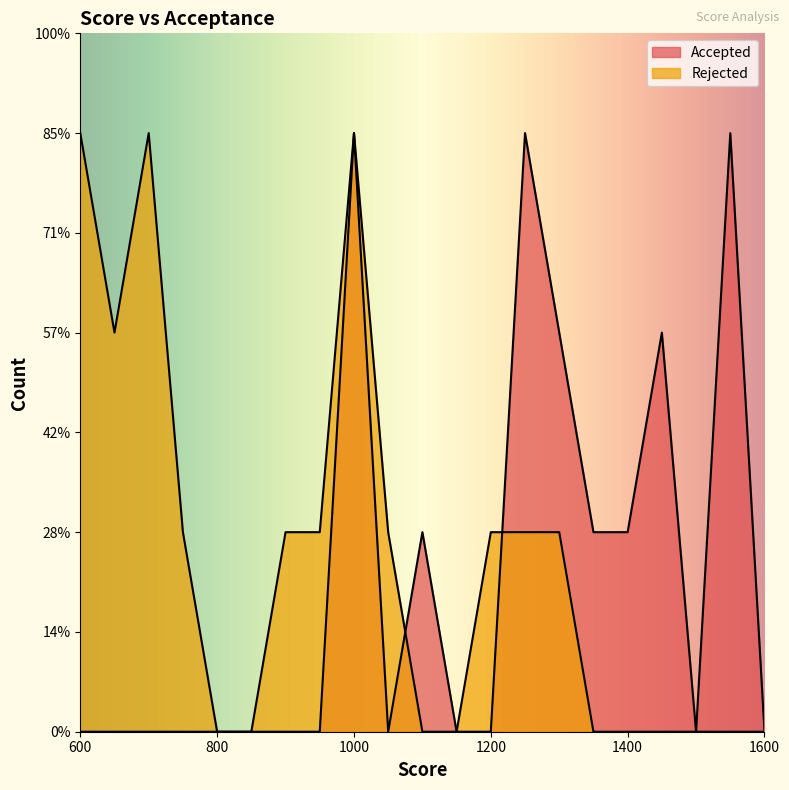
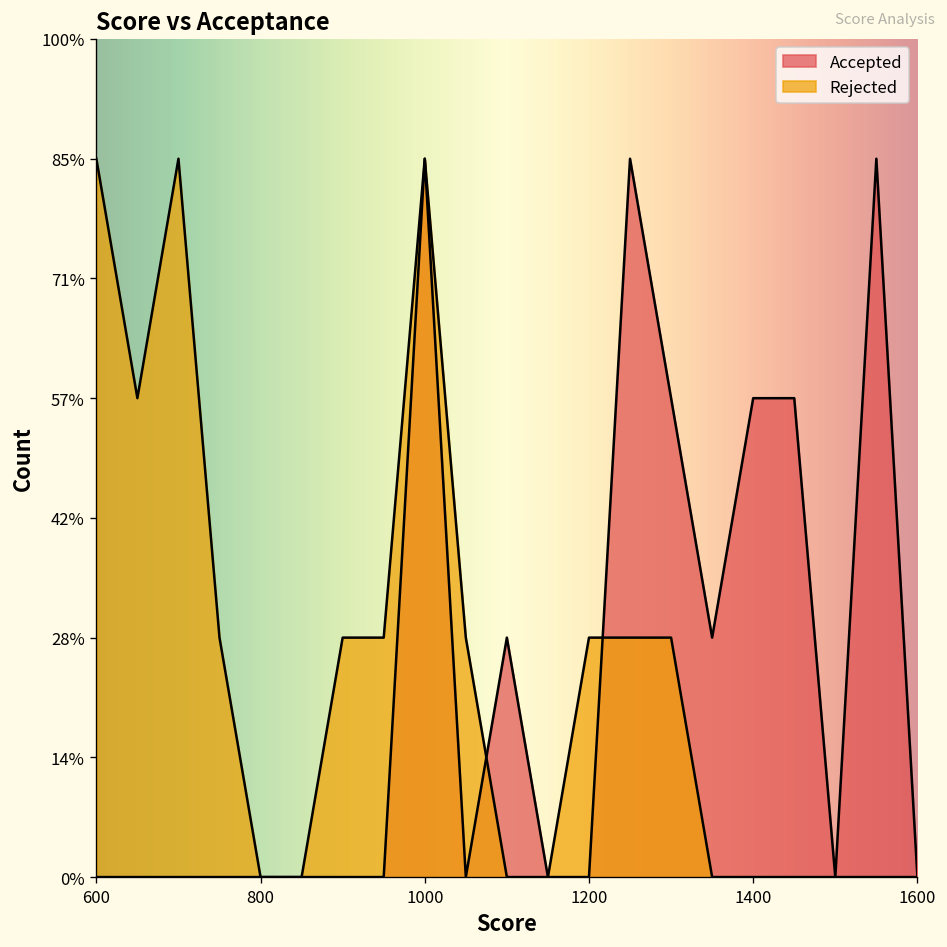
Accepted, 1400: 29% -> 57%
